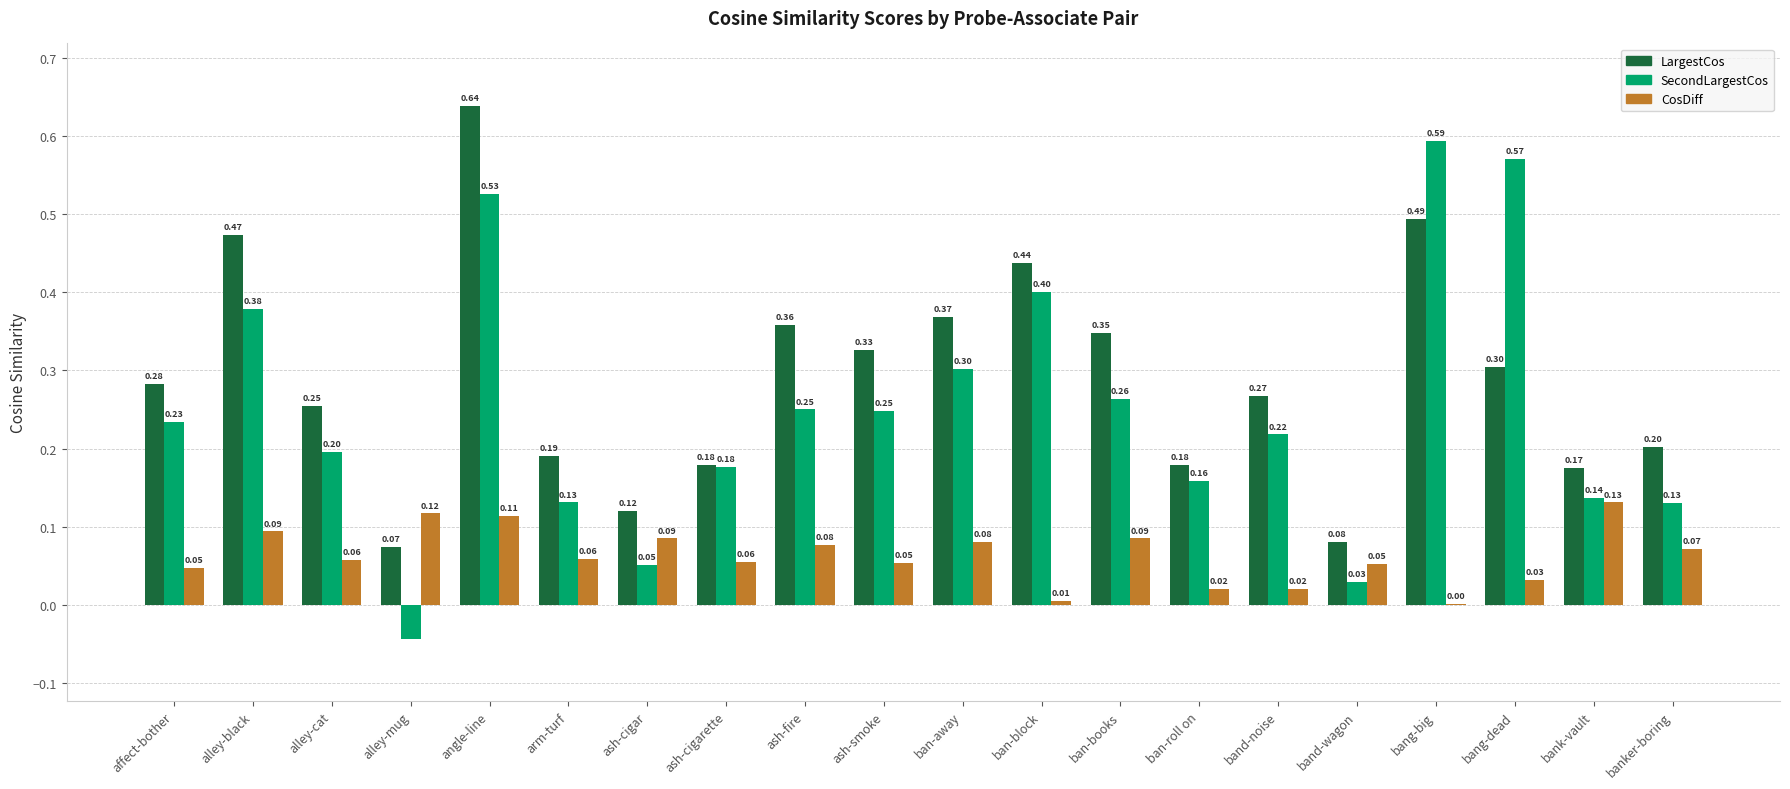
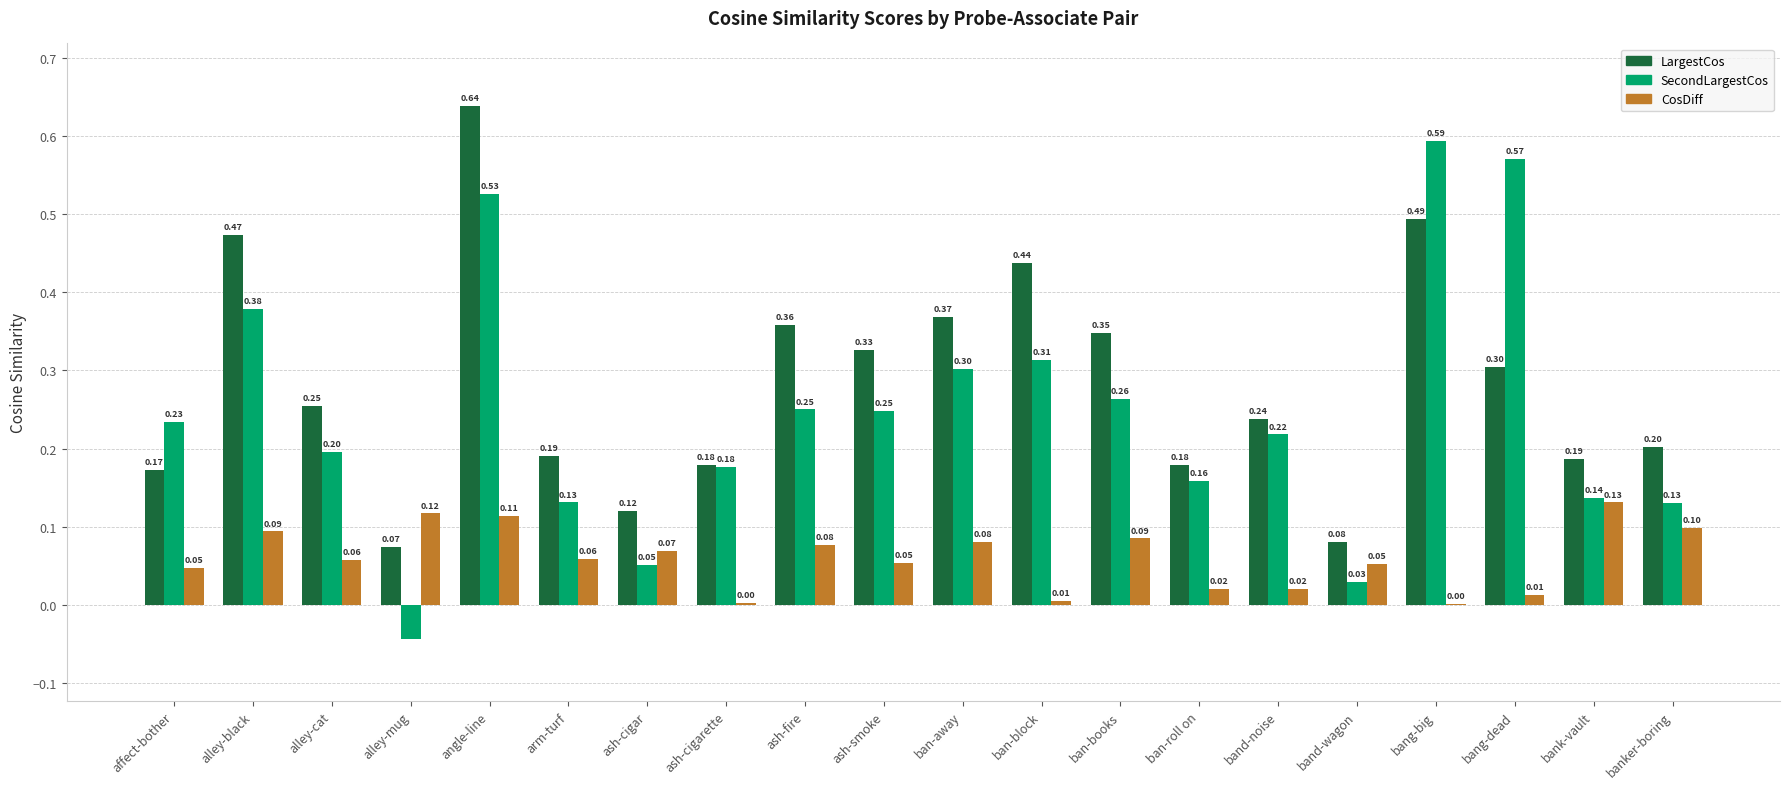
LargestCos, affect-bother: 0.28 -> 0.17
CosDiff, ash-cigar: 0.09 -> 0.07
CosDiff, ash-cigarette: 0.06 -> 0.00
SecondLargestCos, ban-block: 0.40 -> 0.31
LargestCos, band-noise: 0.27 -> 0.24
CosDiff, bang-dead: 0.03 -> 0.01
LargestCos, bank-vault: 0.17 -> 0.19
CosDiff, banker-boring: 0.07 -> 0.10
